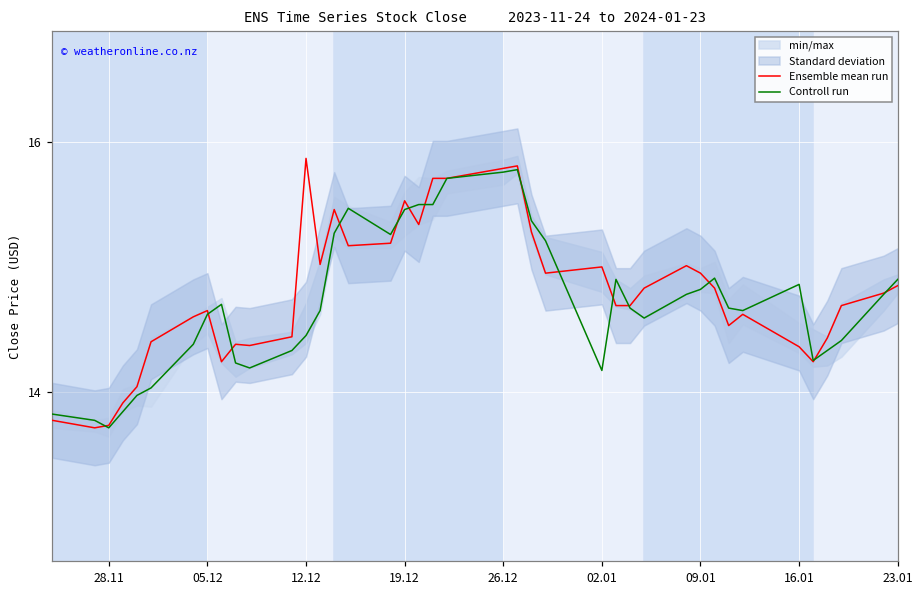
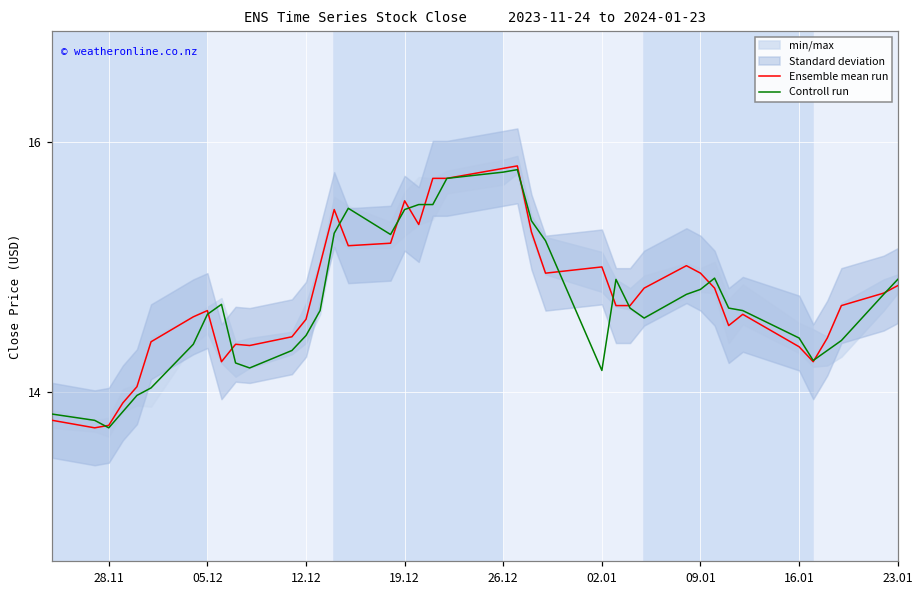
Ensemble mean run, 12.12: 15.87 -> 14.58
Controll run, 16.01: 14.86 -> 14.43
